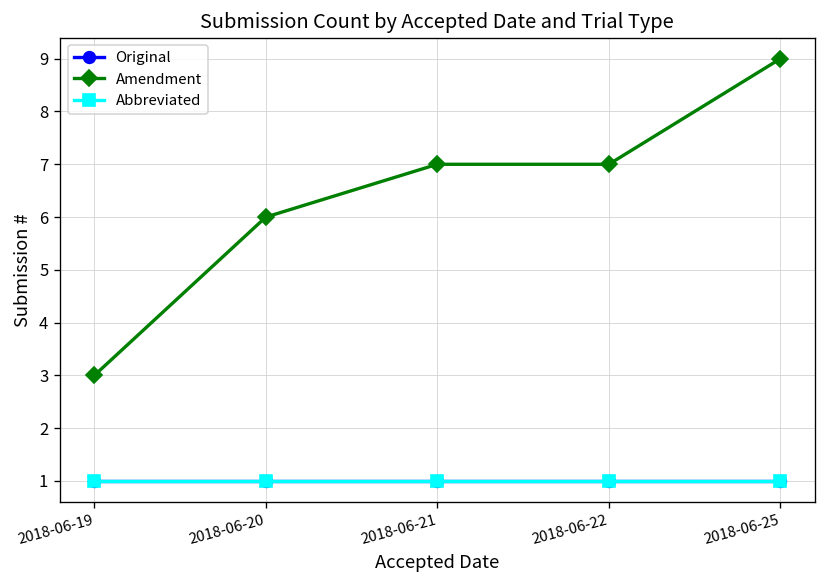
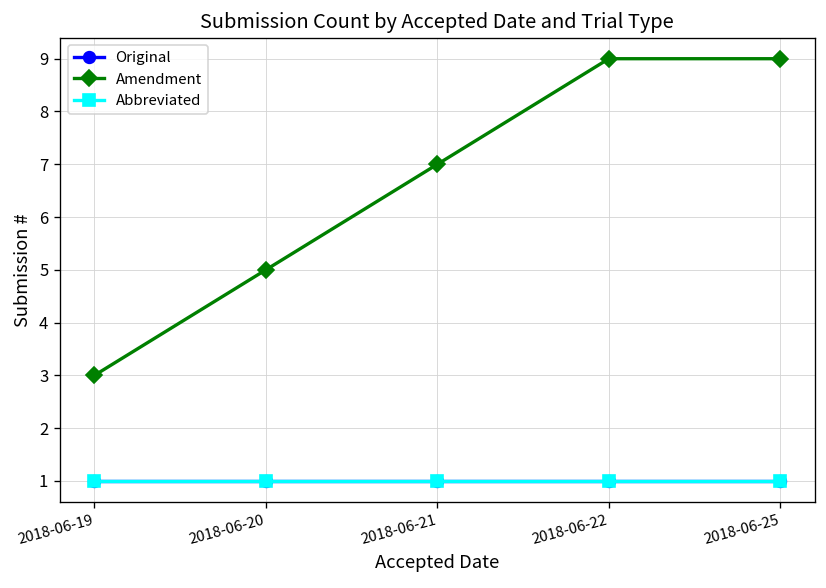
Amendment, 2018-06-20: 6 -> 5
Amendment, 2018-06-22: 7 -> 9
